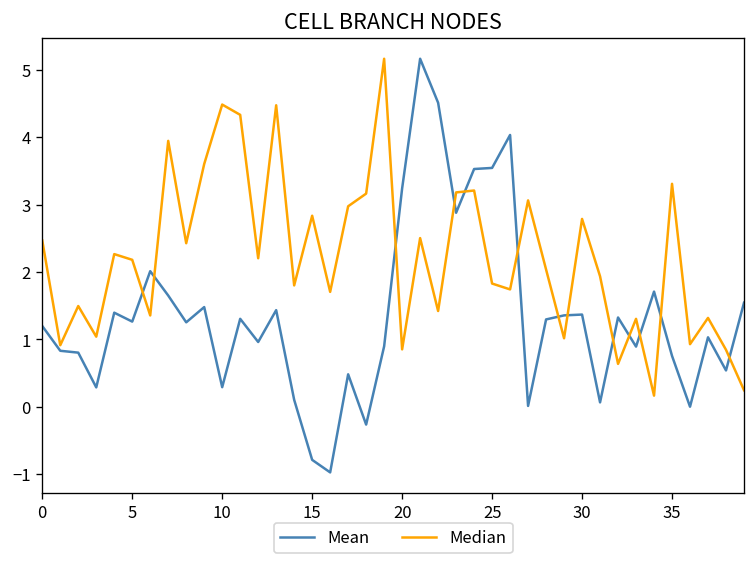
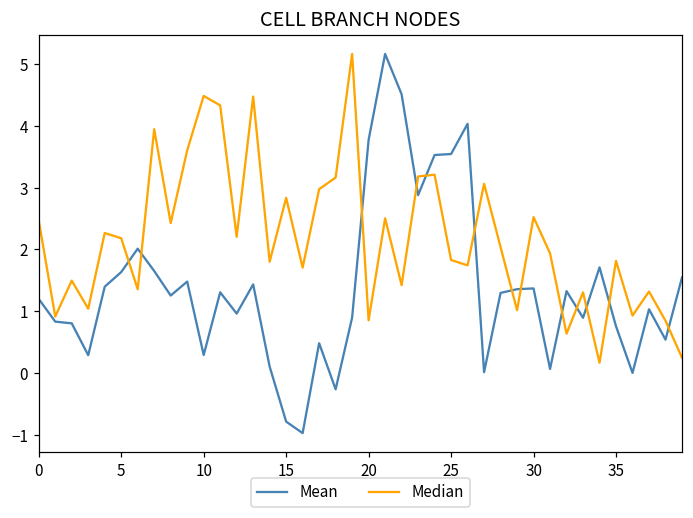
Mean, 5: 1.3 -> 1.6
Mean, 20: 3.2 -> 3.8
Median, 30: 2.8 -> 2.5
Median, 35: 3.3 -> 1.8
